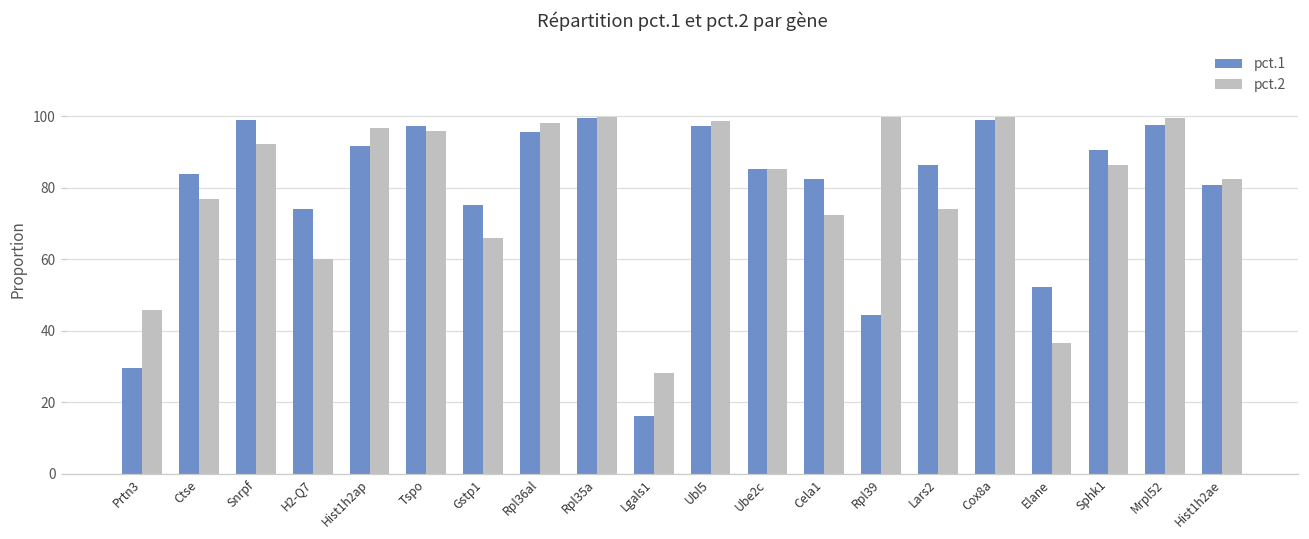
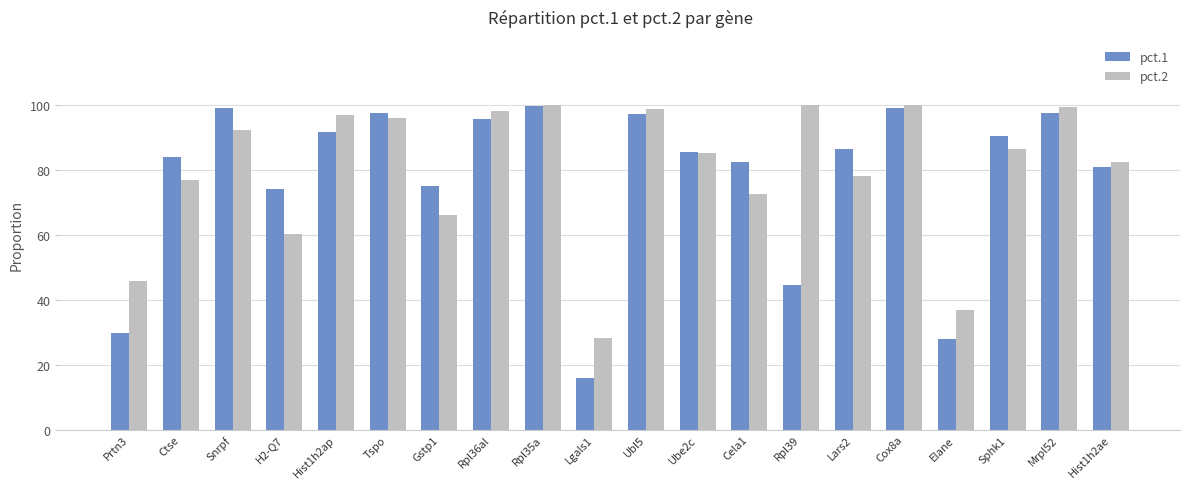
pct.2, Lars2: 74 -> 78
pct.1, Elane: 52 -> 28
